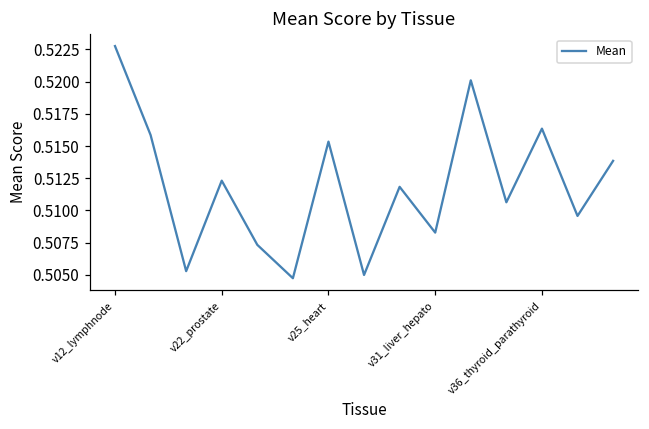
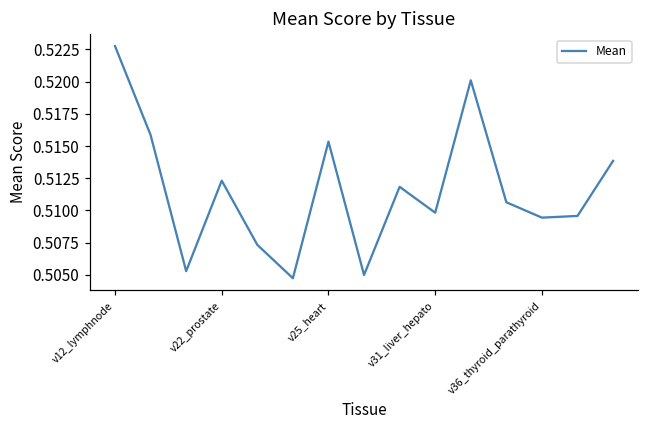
v31_liver_hepato: 0.5083 -> 0.5098
v36_thyroid_parathyroid: 0.5164 -> 0.5094
